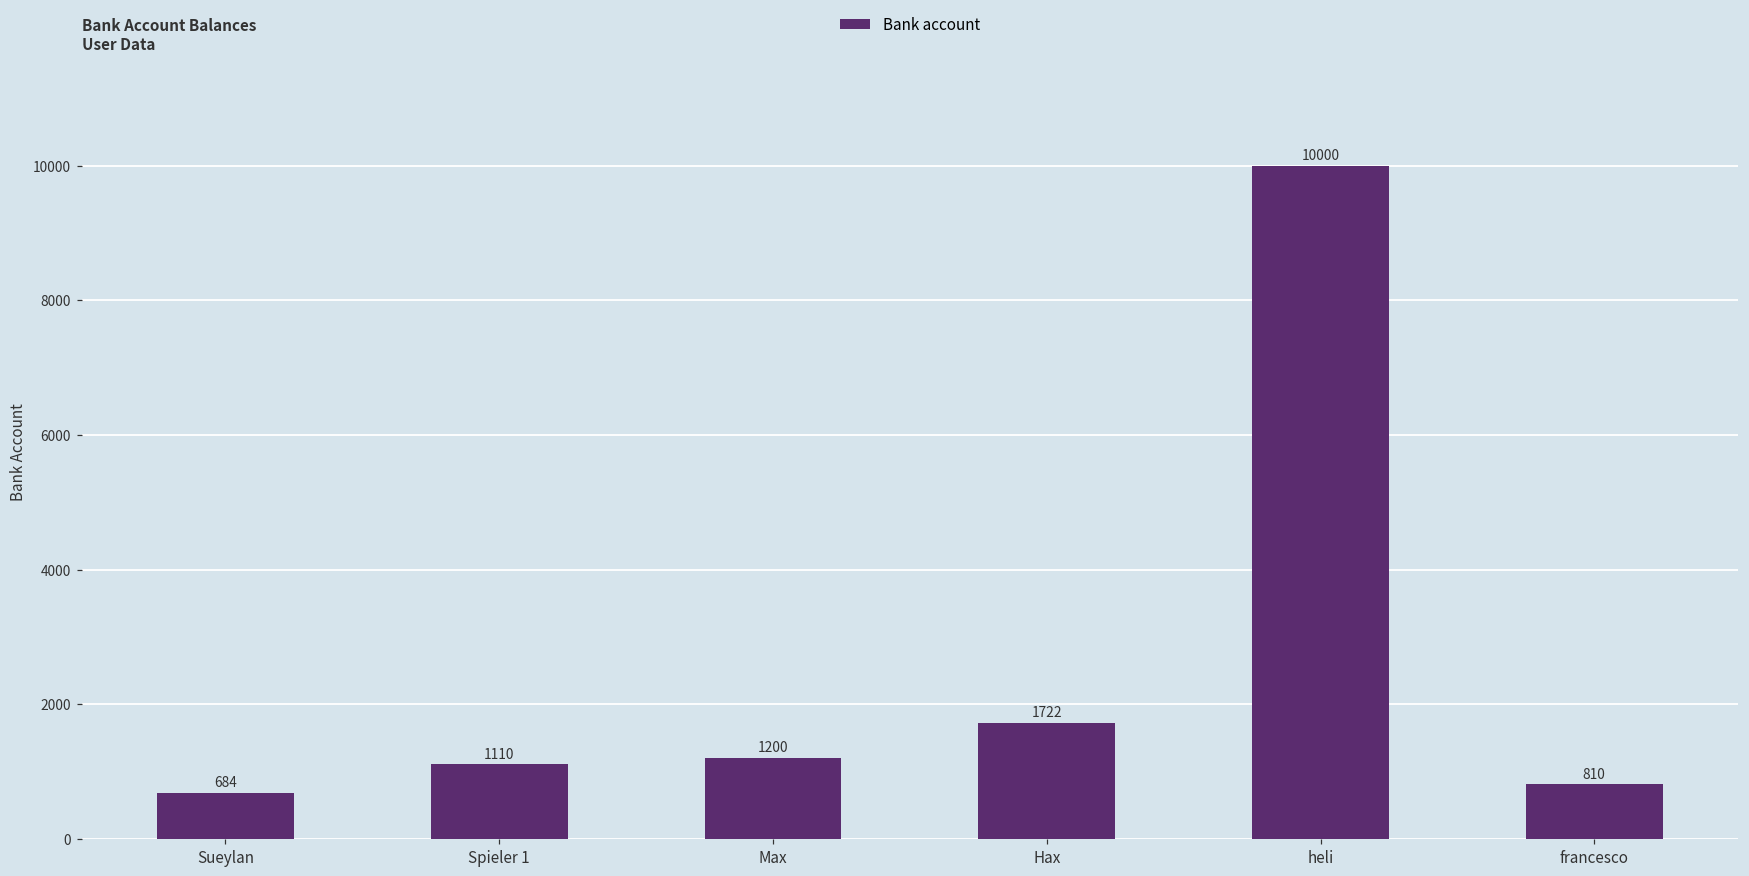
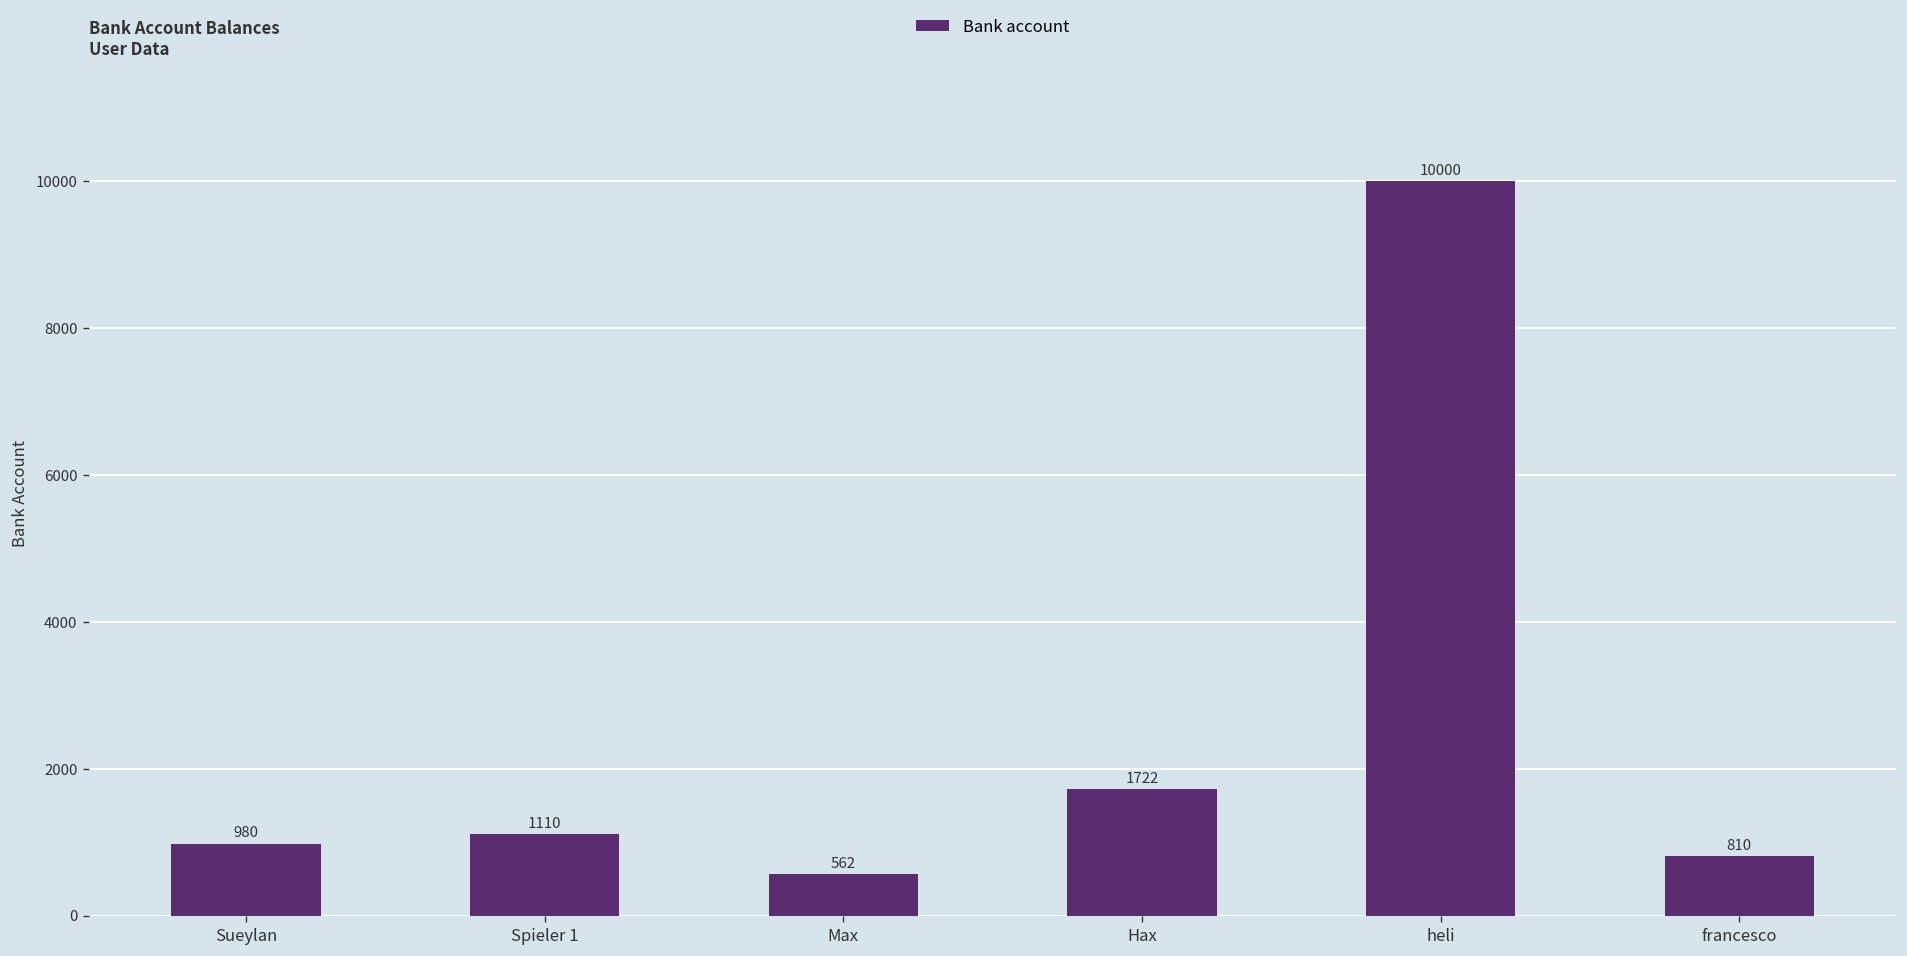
Sueylan: 684 -> 980
Max: 1200 -> 562
